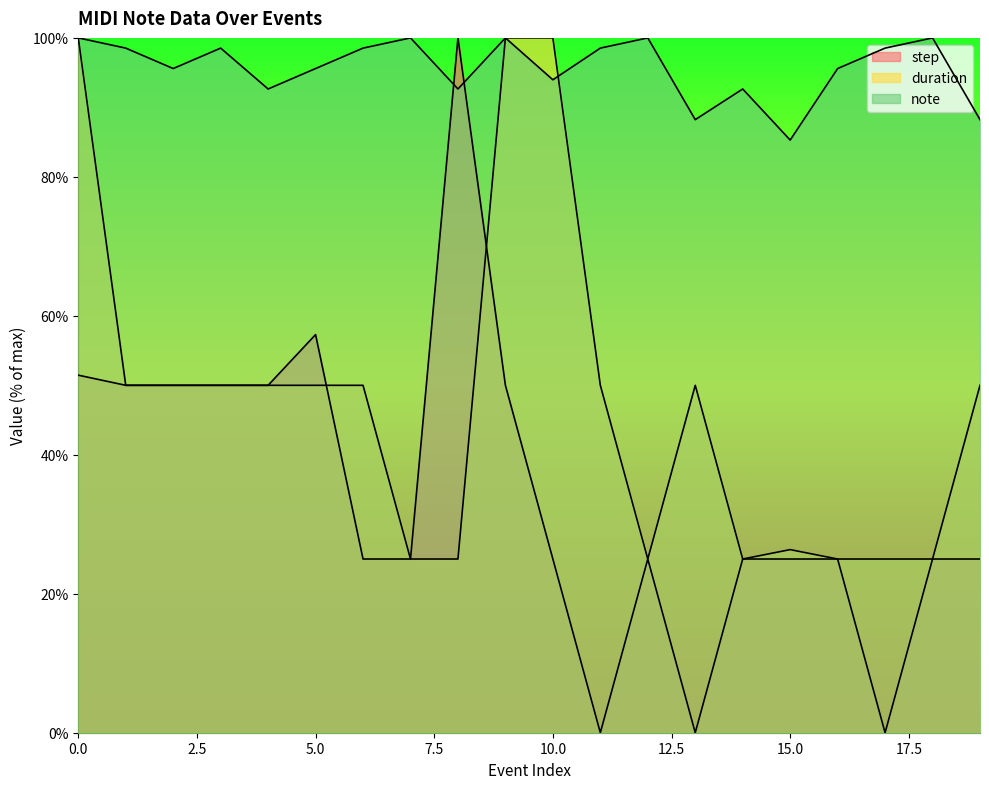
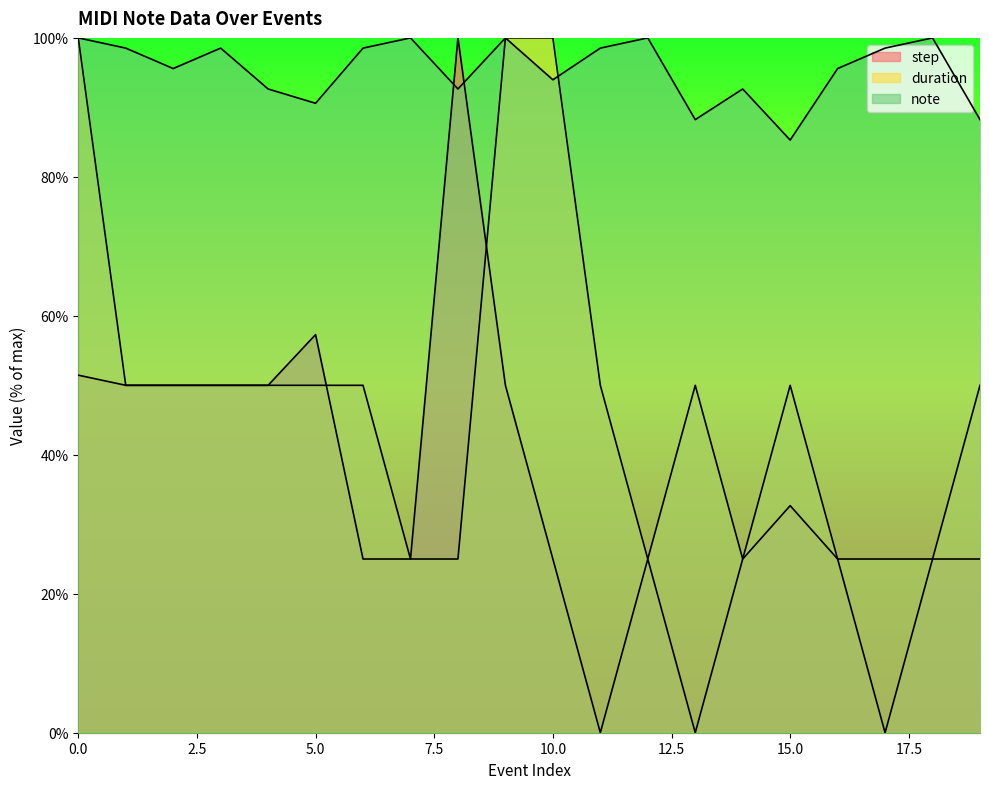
note, 5.0: 96% -> 91%
step, 15.0: 25% -> 33%
duration, 15.0: 26% -> 50%
